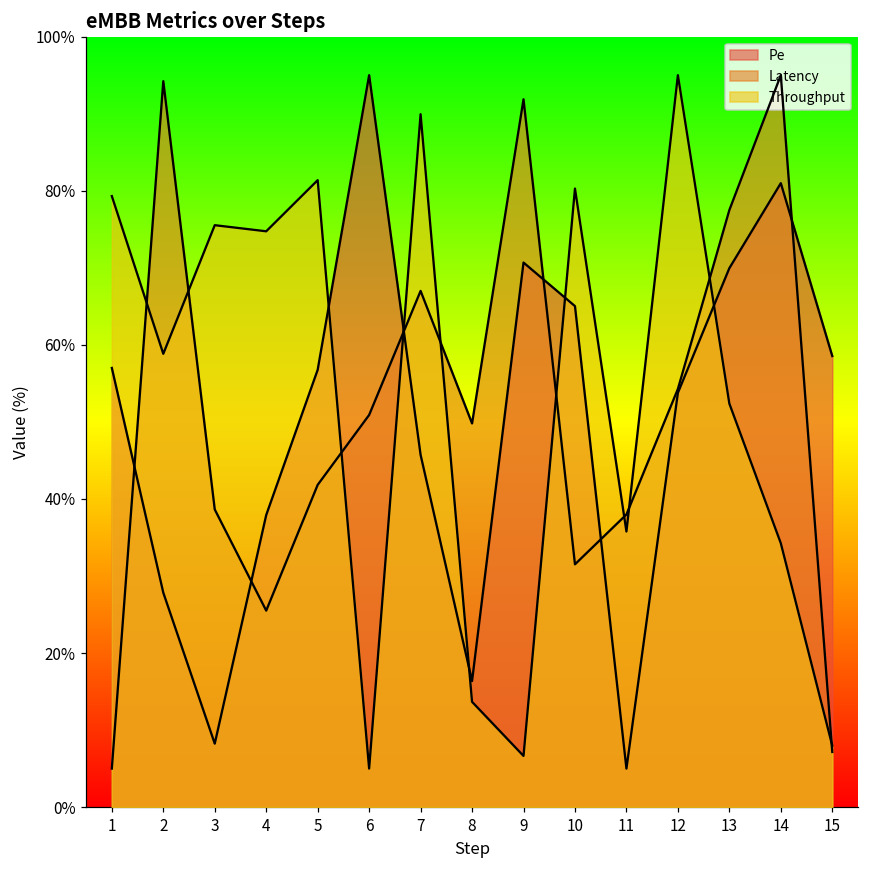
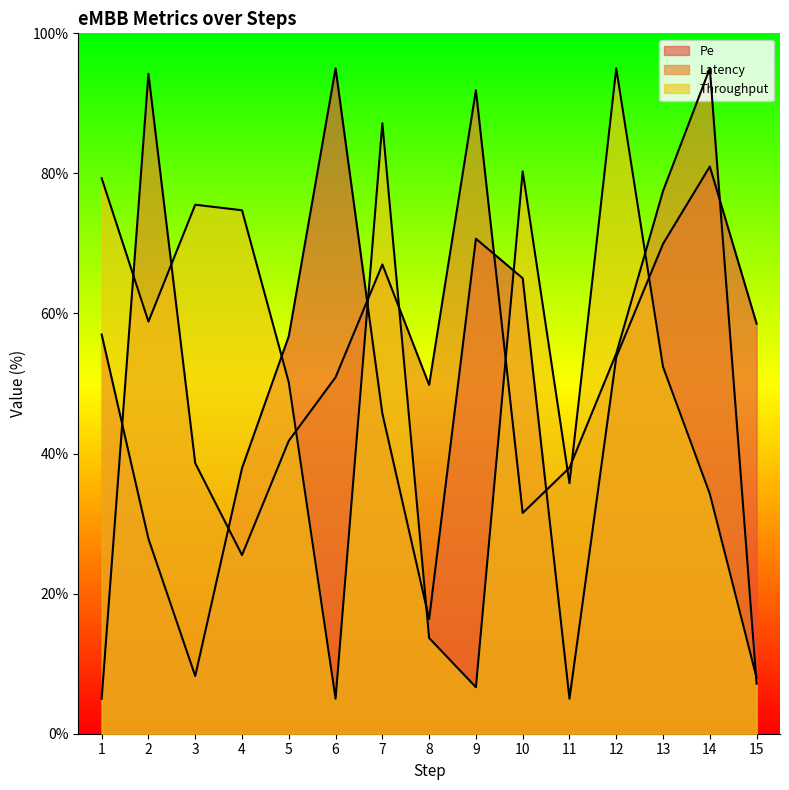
Throughput, 5: 81% -> 50%
Throughput, 7: 90% -> 87%
